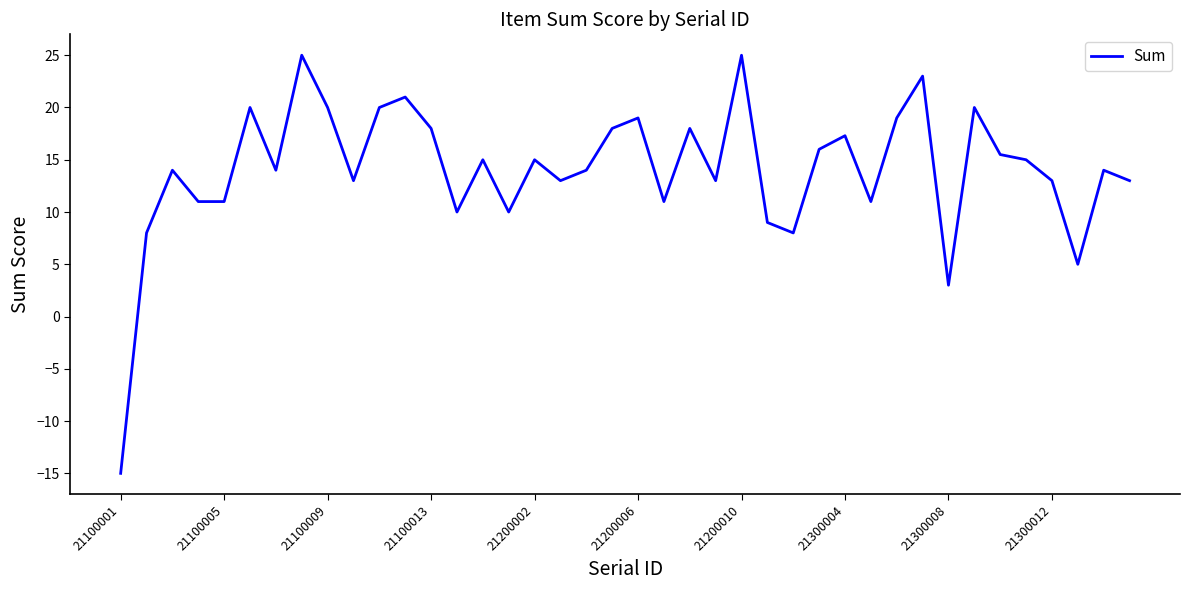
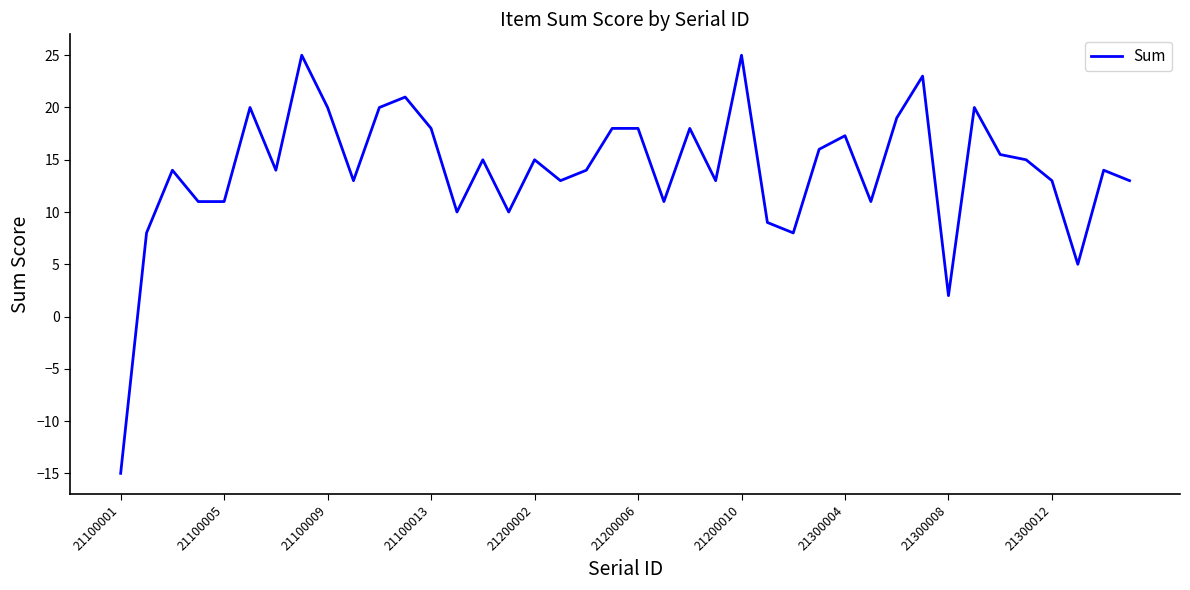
21200006: 19 -> 18
21300008: 3 -> 2
